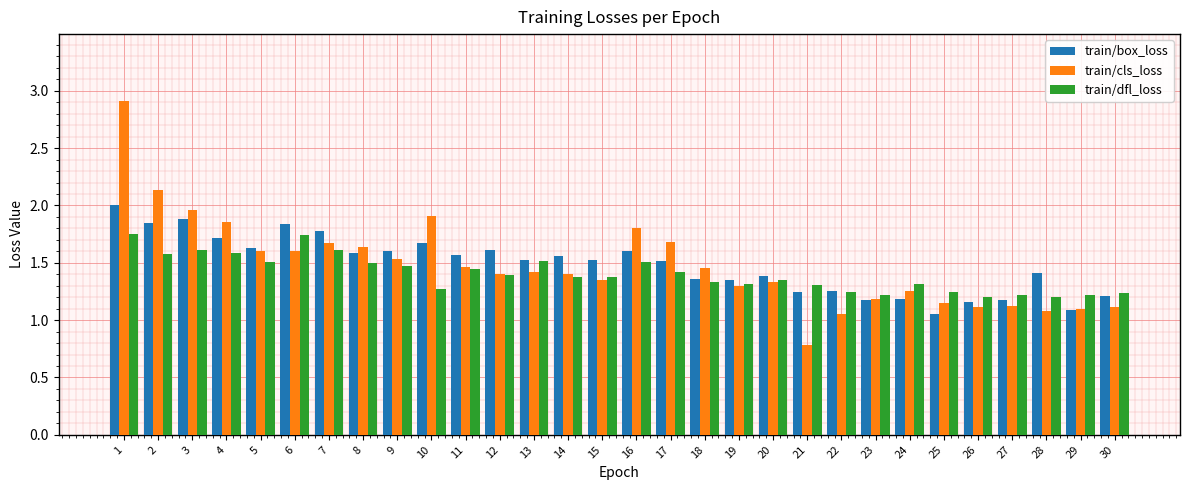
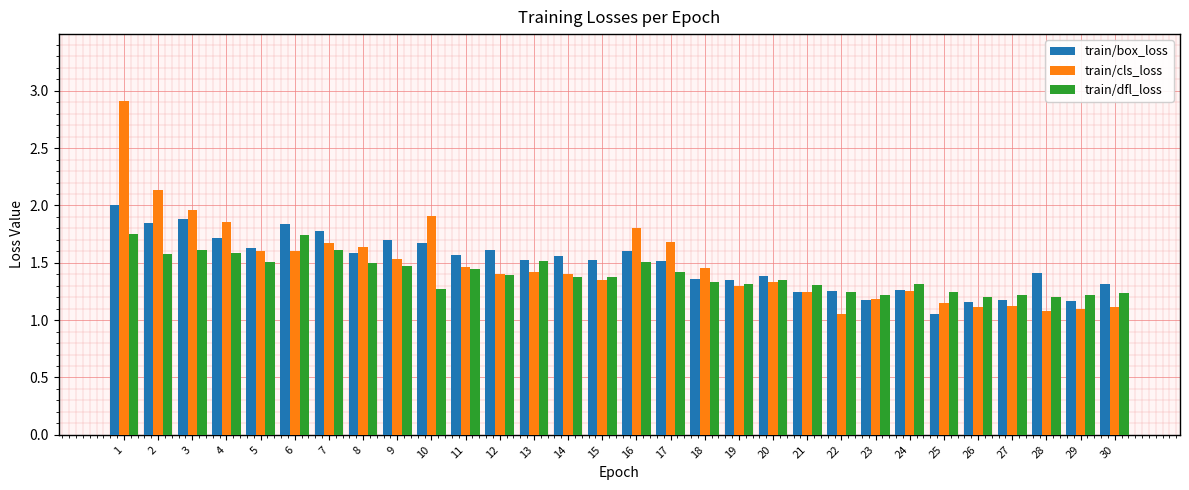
train/box_loss, 9: 1.60 -> 1.70
train/cls_loss, 21: 0.78 -> 1.24
train/box_loss, 24: 1.18 -> 1.26
train/box_loss, 29: 1.09 -> 1.17
train/box_loss, 30: 1.21 -> 1.32
